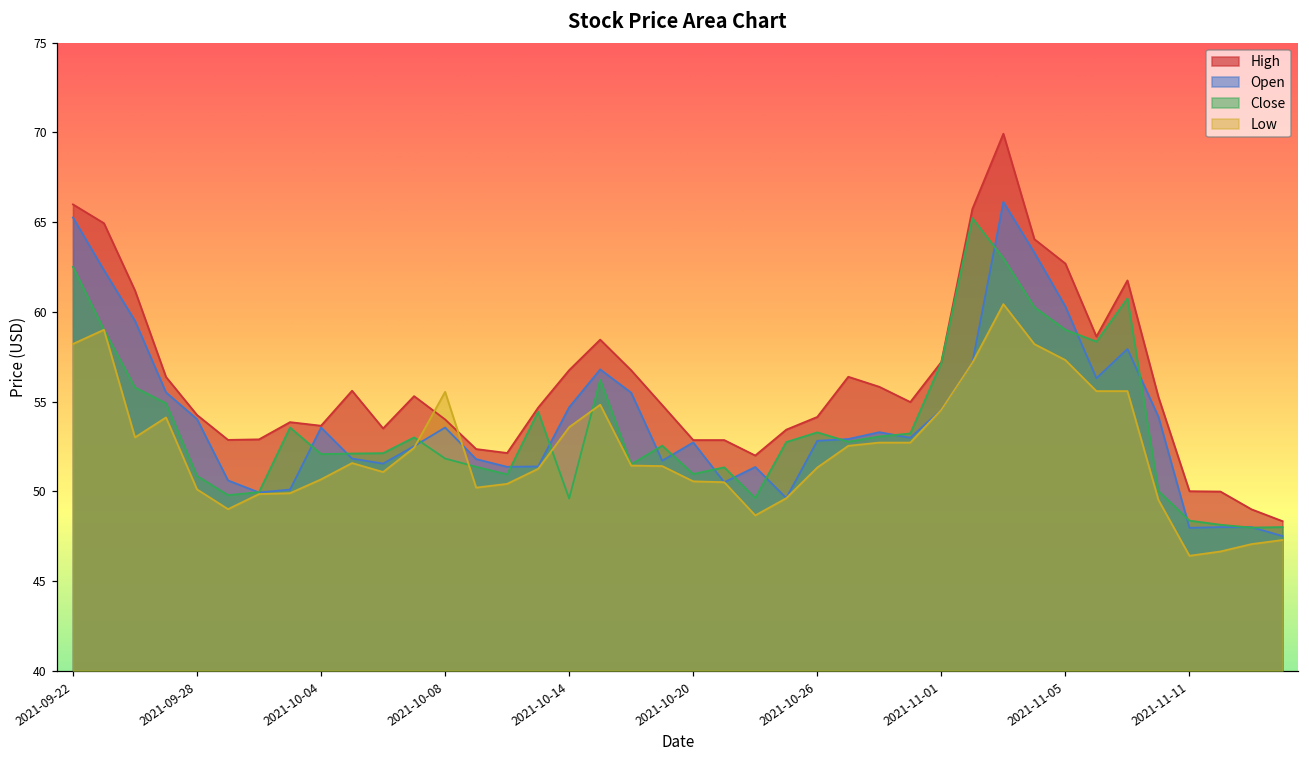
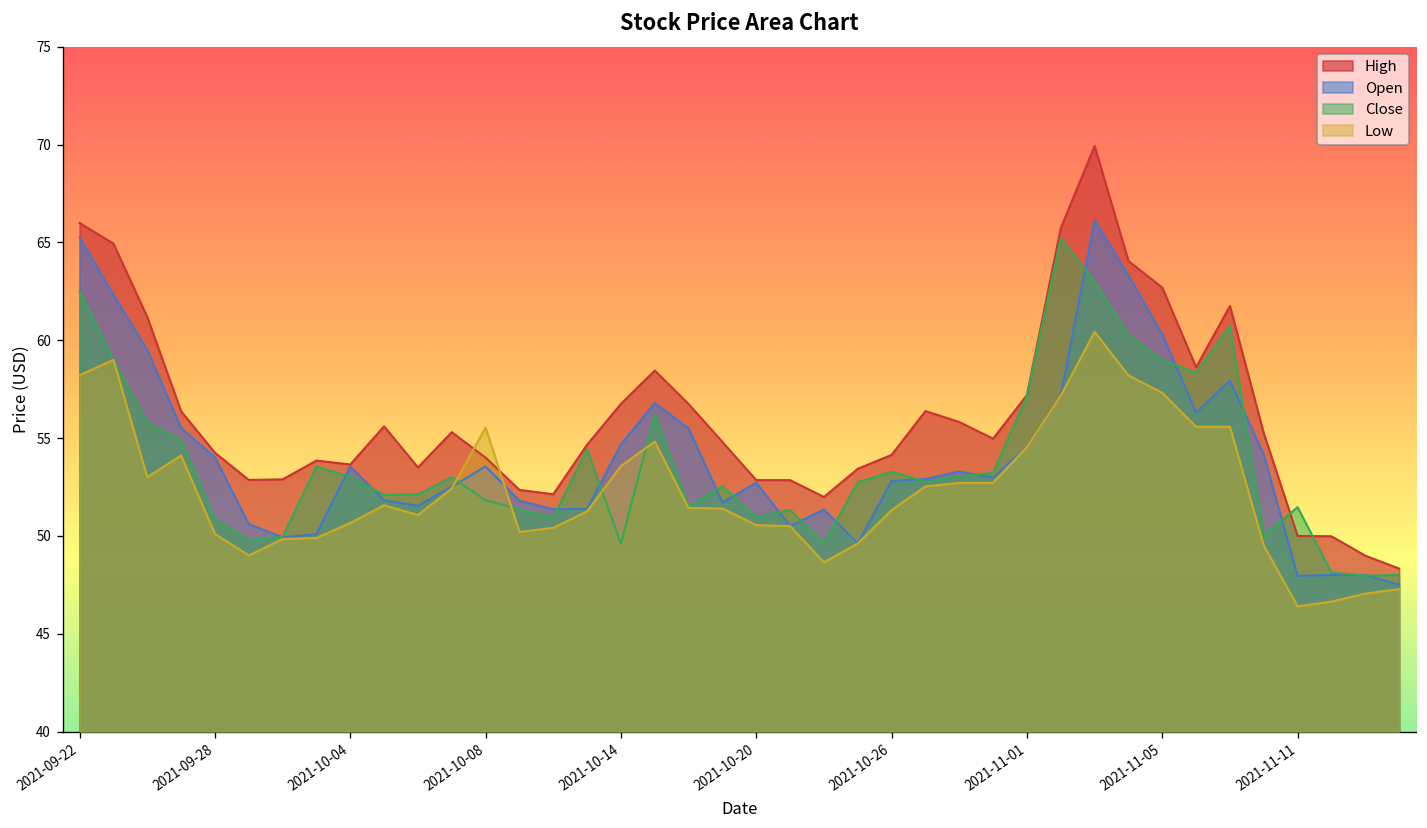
Close, 2021-10-04: 52.1 -> 53.0
Close, 2021-11-11: 48.4 -> 51.5
